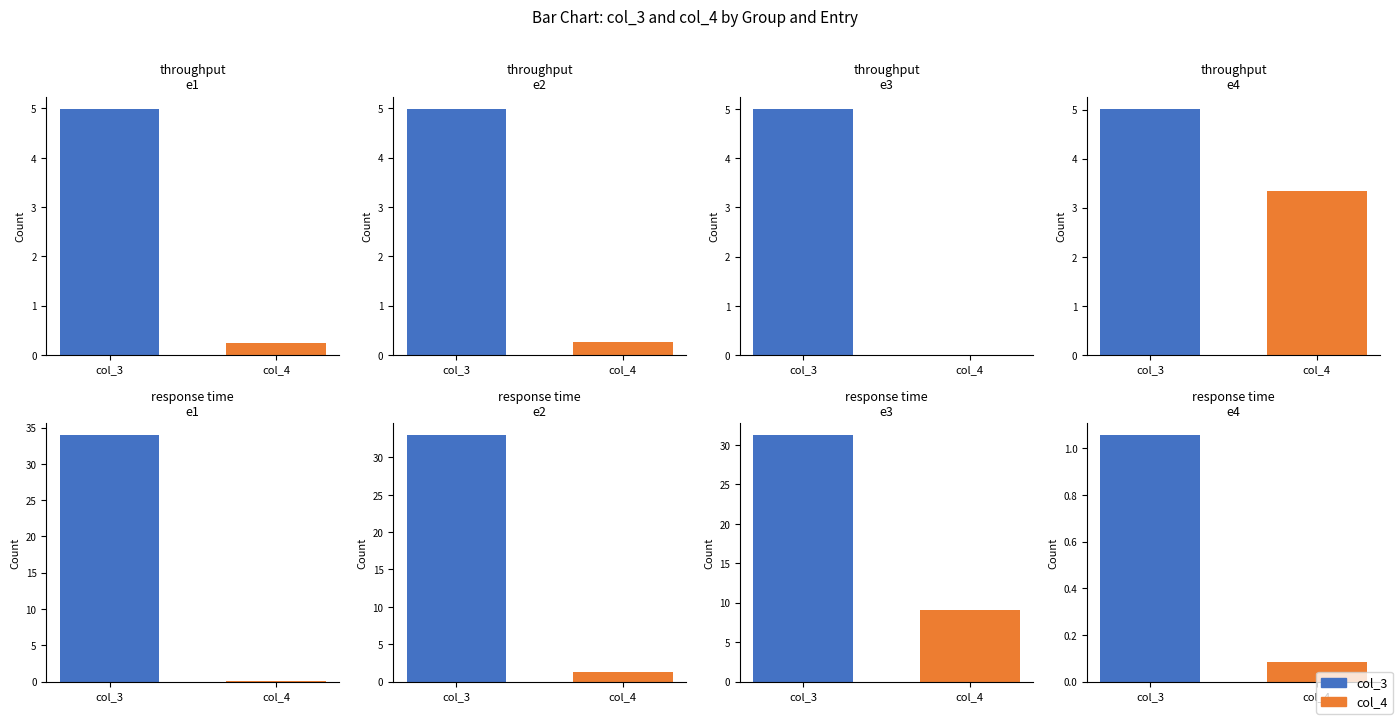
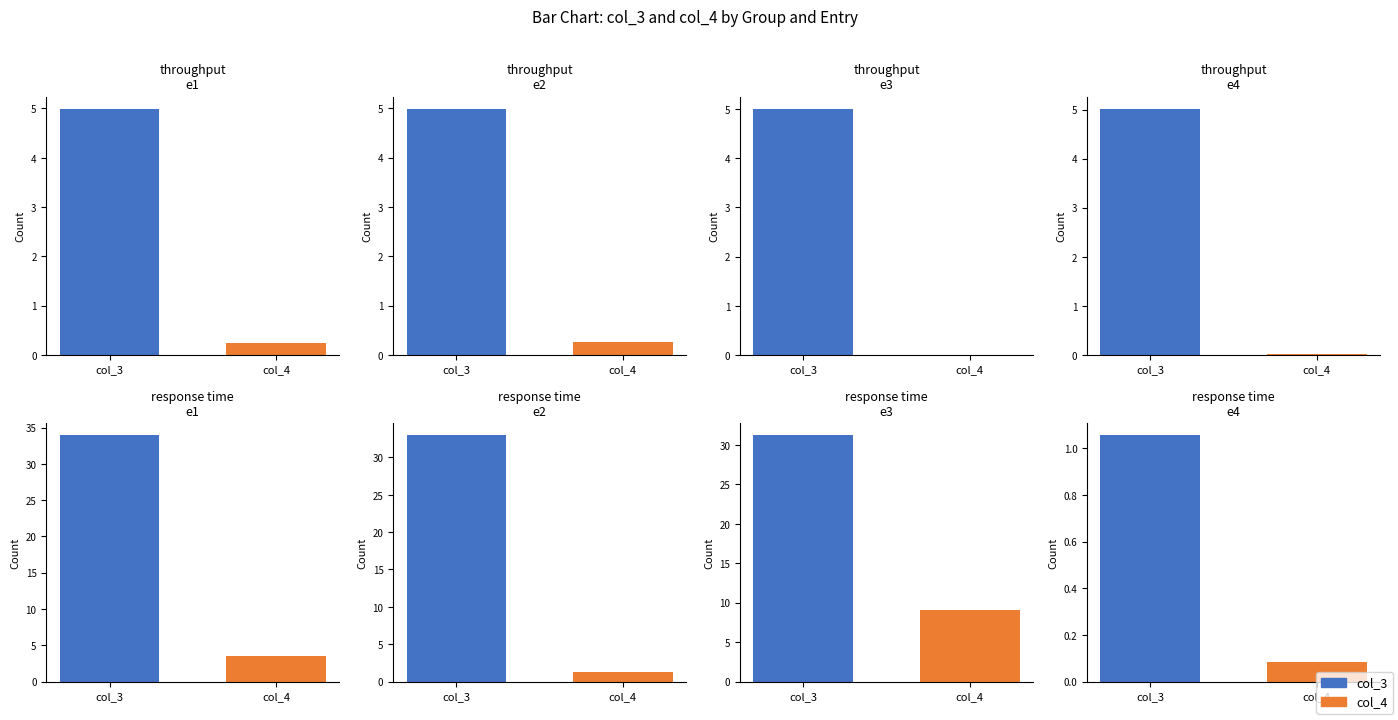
throughput e4, col_4: 3.3 -> 0.0
response time e1, col_4: 0 -> 3
